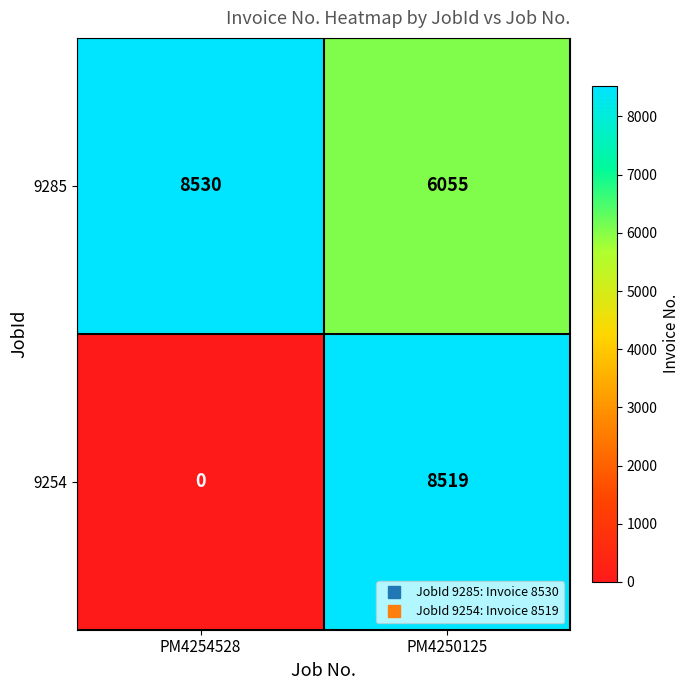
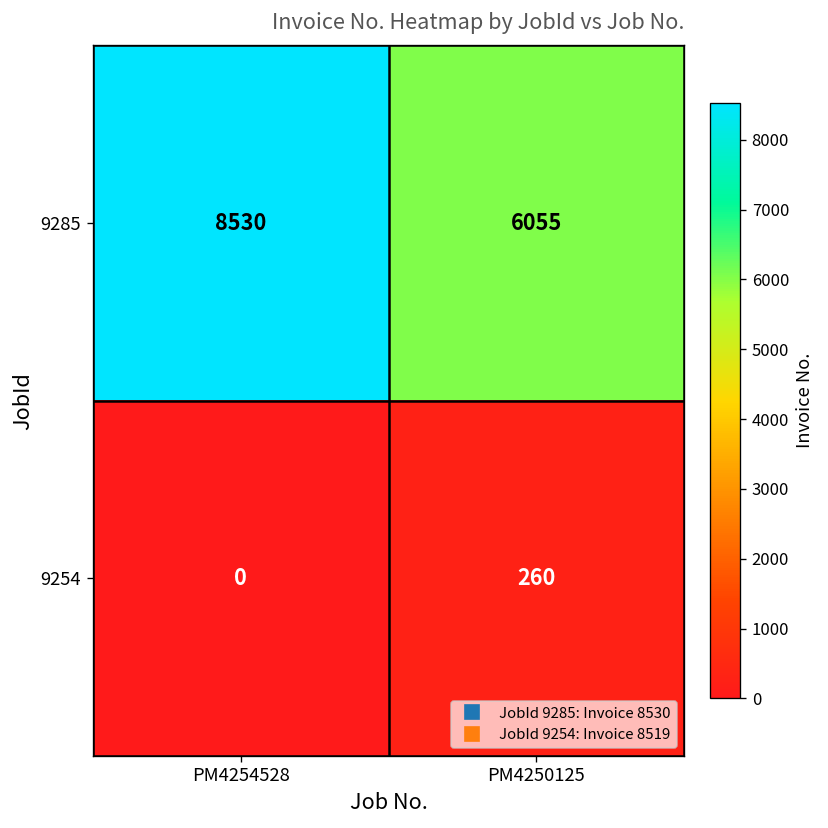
9254, PM4250125: 8519 -> 260
